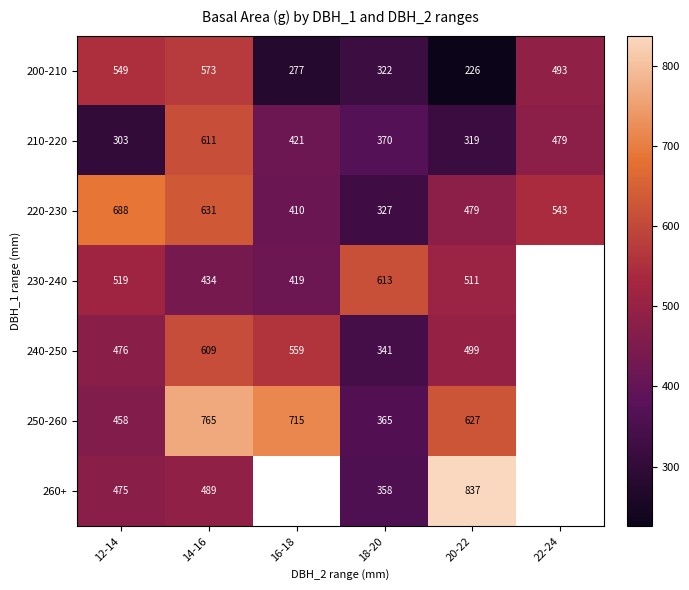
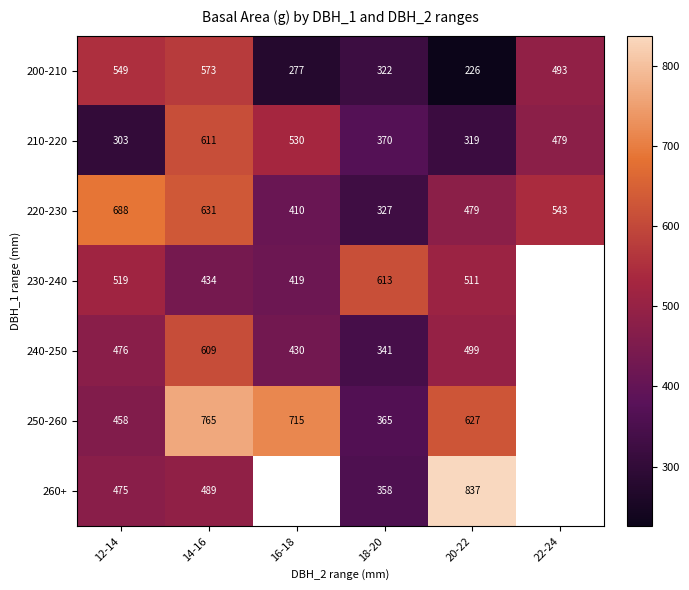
210-220, 16-18: 421 -> 530
240-250, 16-18: 559 -> 430
